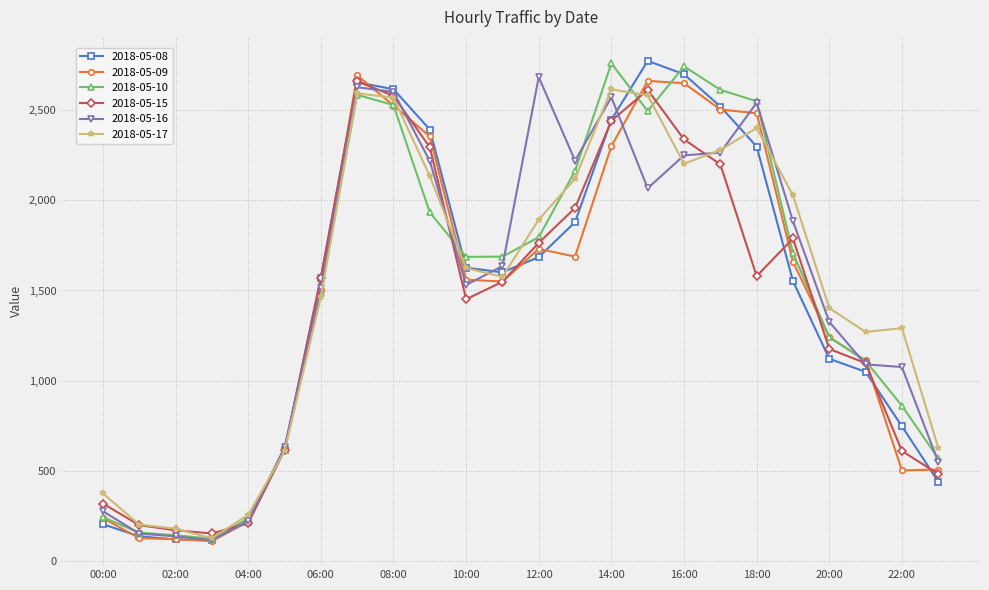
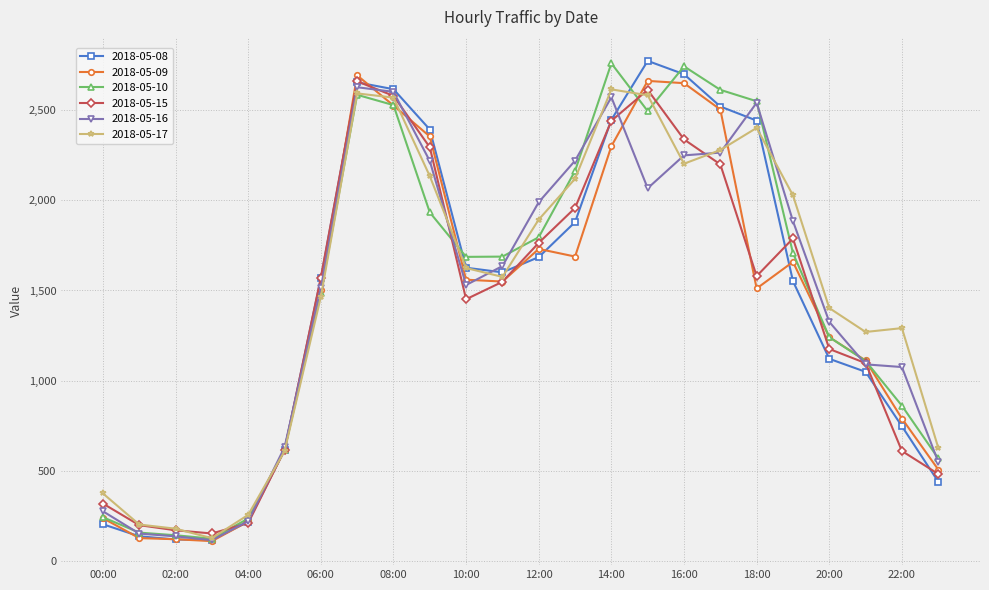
2018-05-16, 12:00: 2,680 -> 1,990
2018-05-08, 18:00: 2,300 -> 2,440
2018-05-09, 18:00: 2,480 -> 1,510
2018-05-09, 22:00: 500 -> 790
